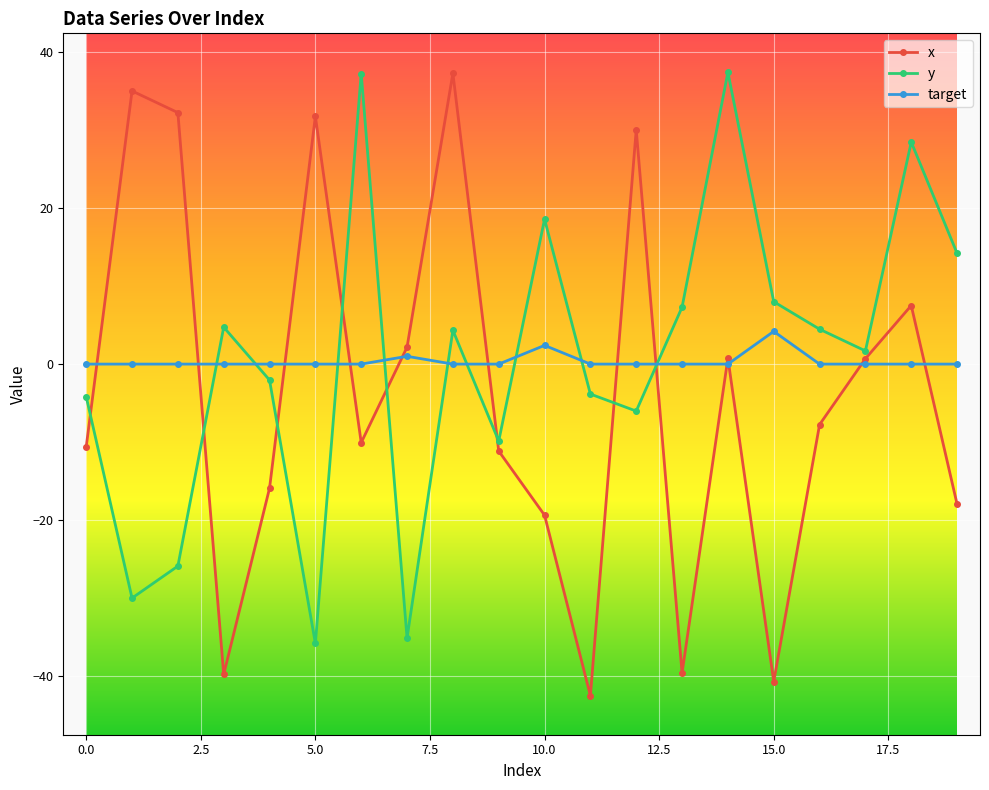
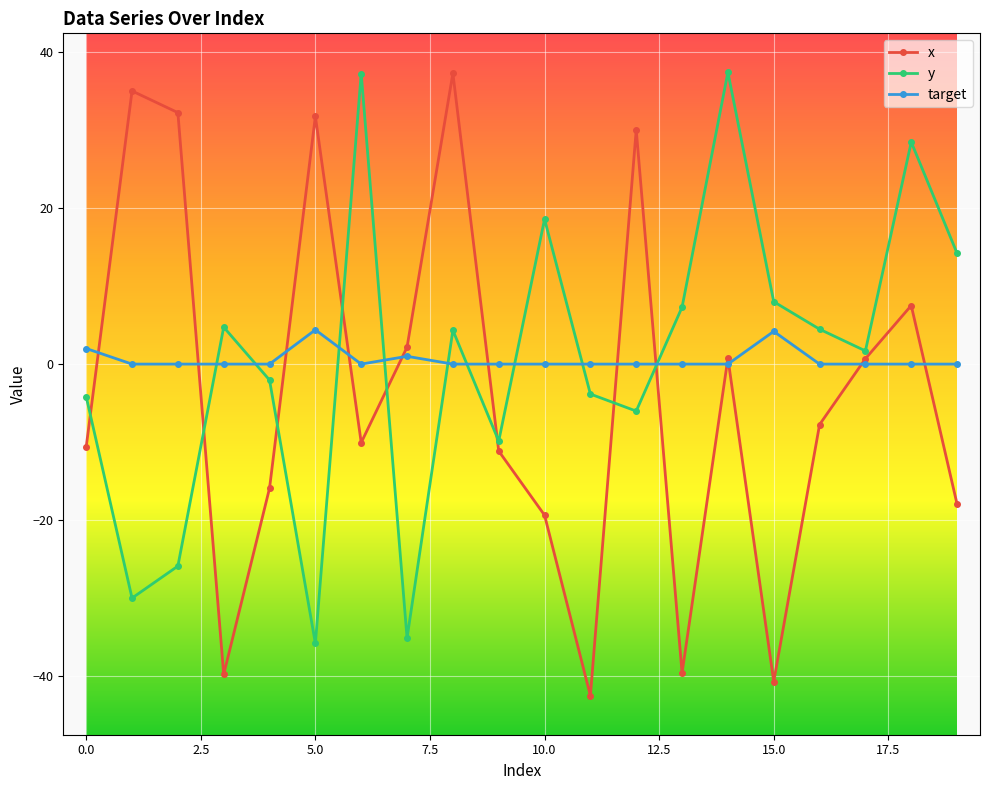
target, 0.0: 0 -> 2
target, 5.0: 0 -> 4
target, 10.0: 2 -> 0
